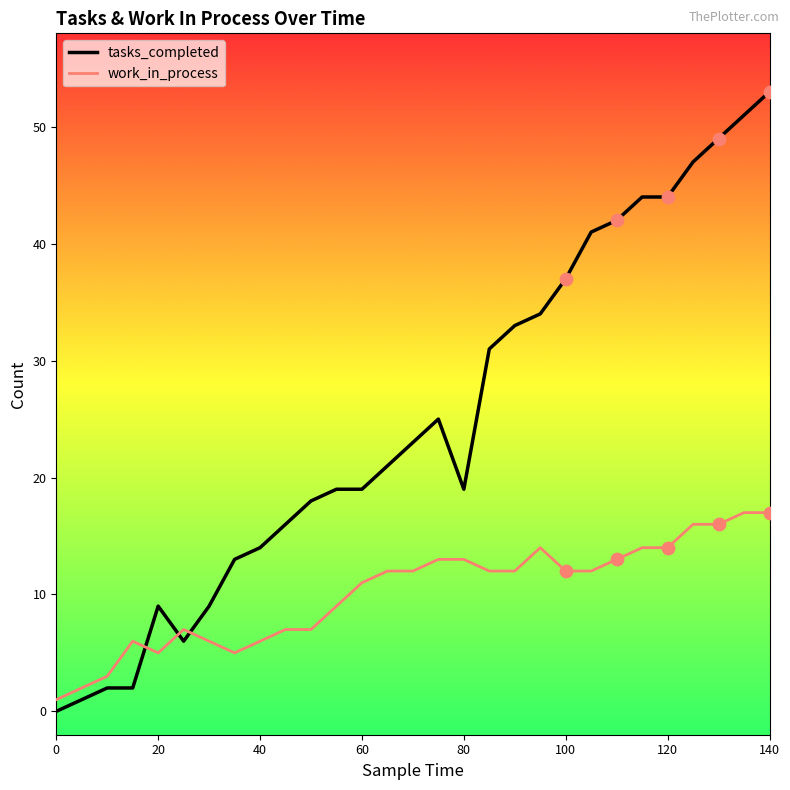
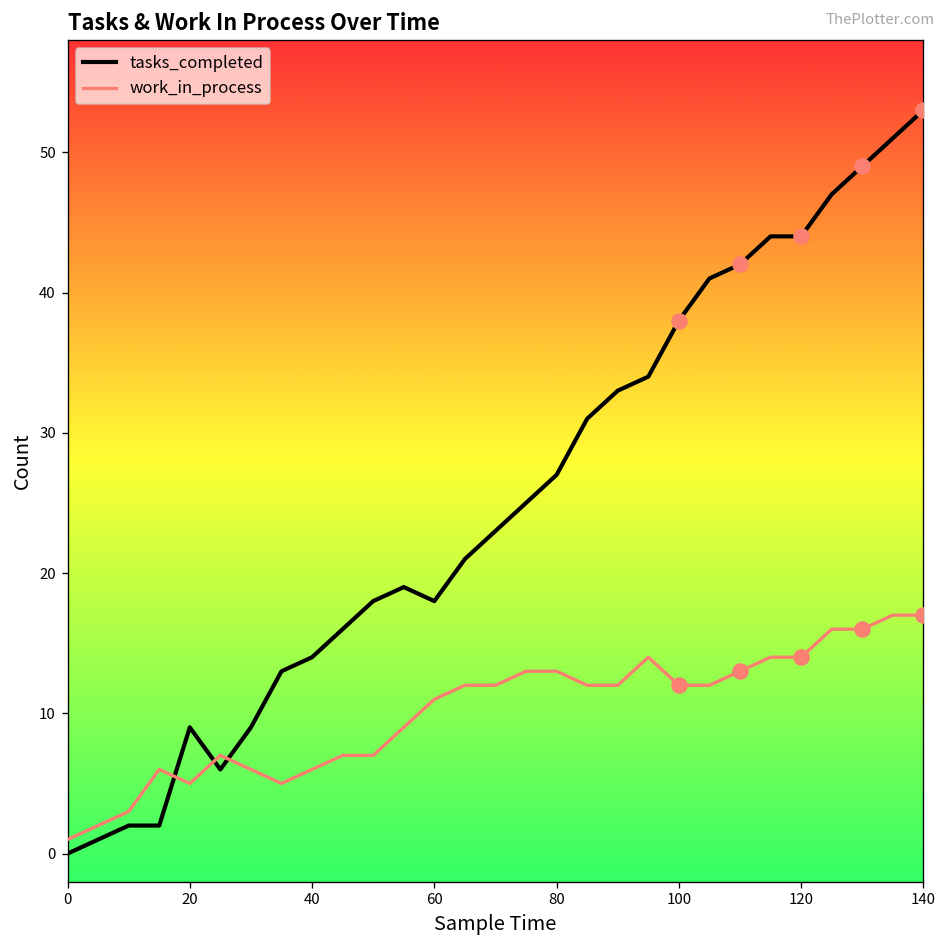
tasks_completed, 60: 19 -> 18
tasks_completed, 80: 19 -> 27
tasks_completed, 100: 37 -> 38
